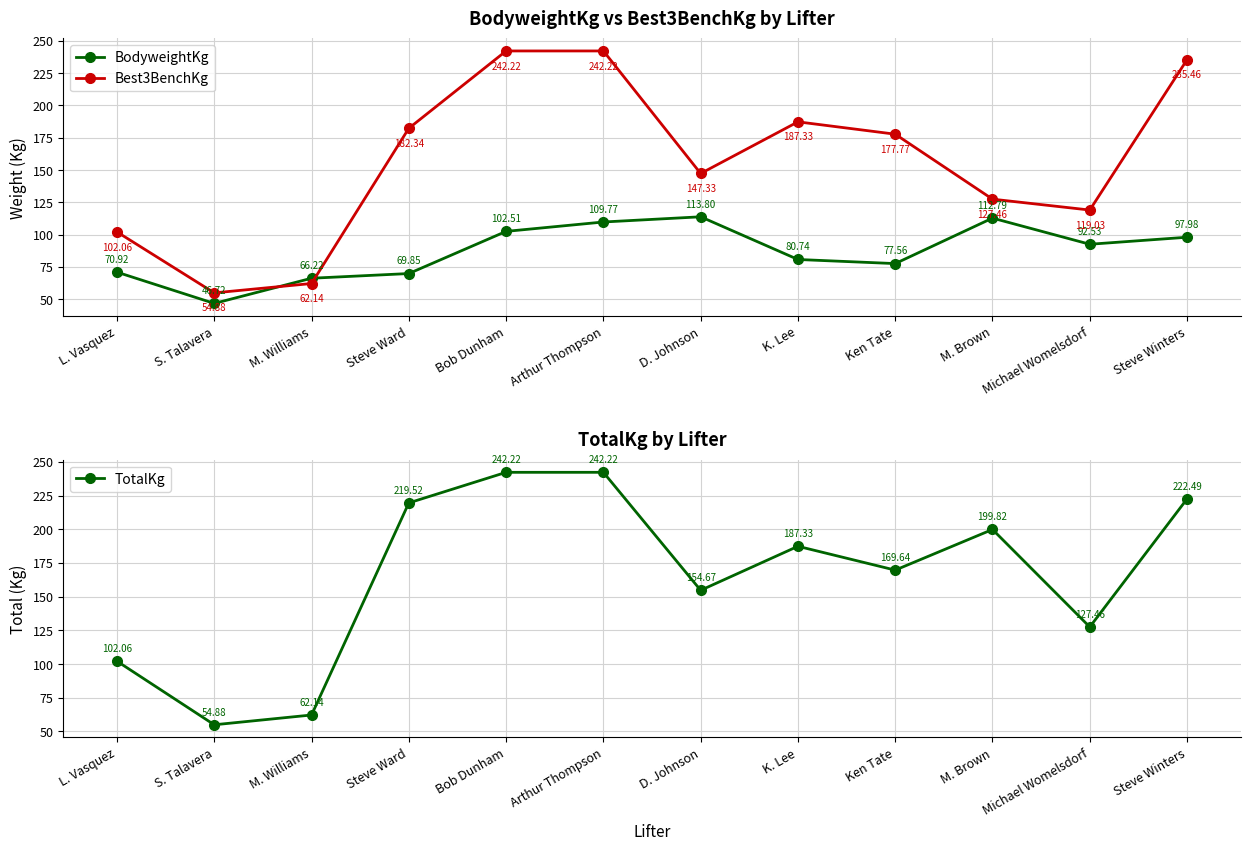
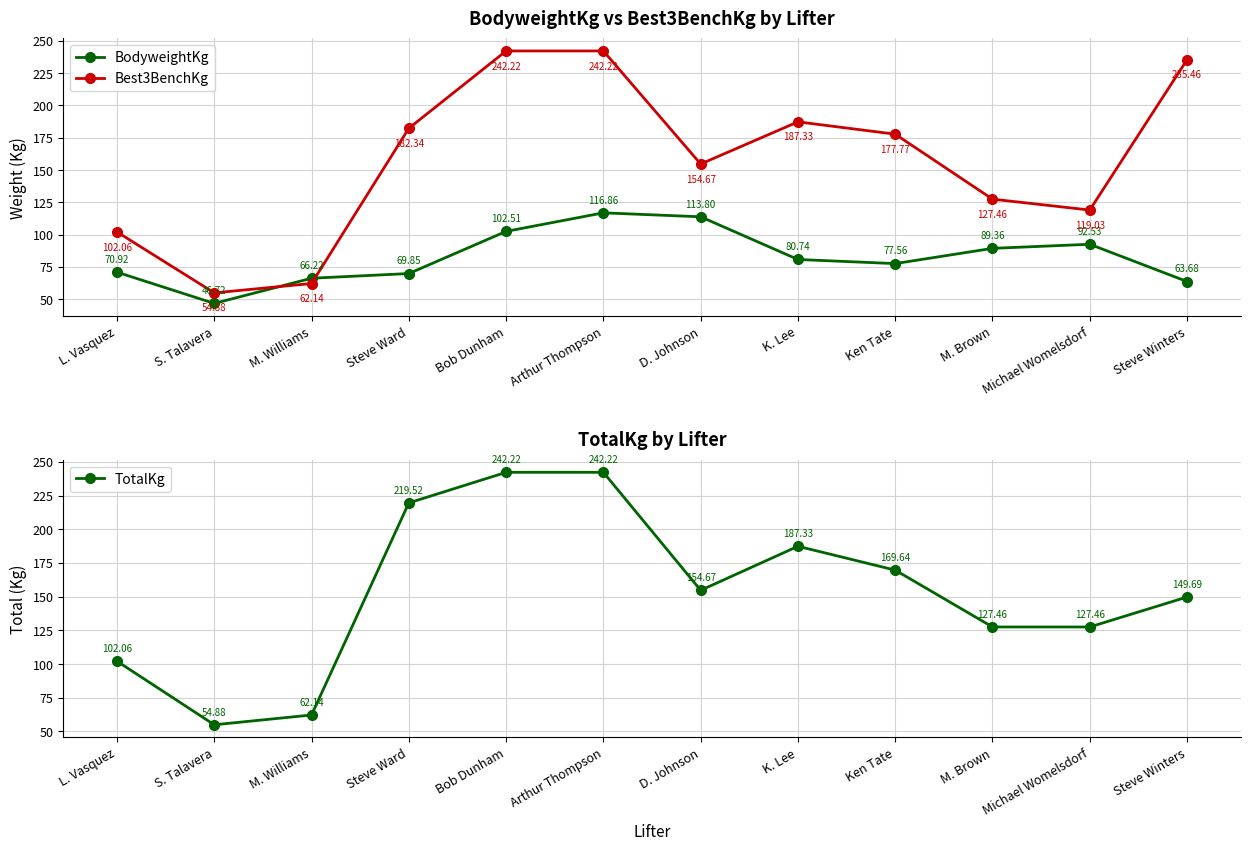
BodyweightKg vs Best3BenchKg by Lifter, BodyweightKg, Arthur Thompson: 109.77 -> 116.86
BodyweightKg vs Best3BenchKg by Lifter, Best3BenchKg, D. Johnson: 147.33 -> 154.67
BodyweightKg vs Best3BenchKg by Lifter, BodyweightKg, M. Brown: 112.79 -> 89.36
BodyweightKg vs Best3BenchKg by Lifter, BodyweightKg, Steve Winters: 97.98 -> 63.68
TotalKg by Lifter, M. Brown: 199.82 -> 127.46
TotalKg by Lifter, Steve Winters: 222.49 -> 149.69
